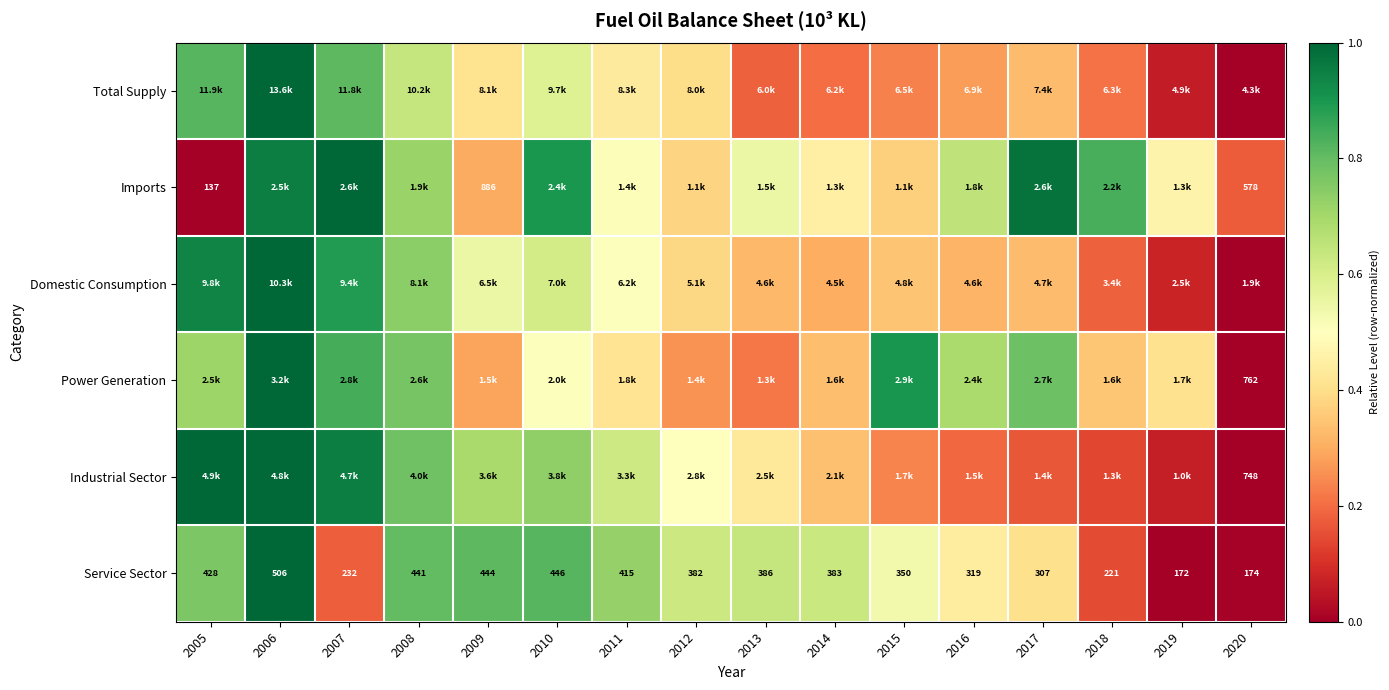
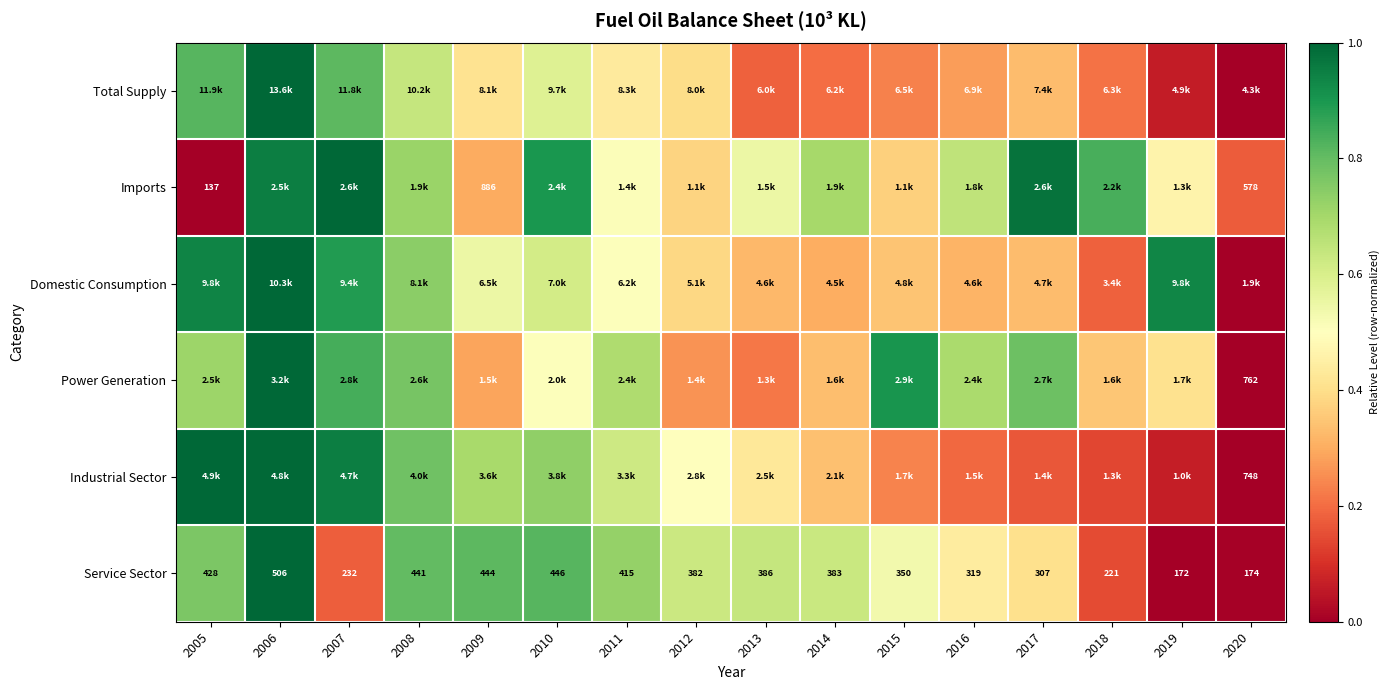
Imports, 2014: 1.3k -> 1.9k
Domestic Consumption, 2019: 2.5k -> 9.8k
Power Generation, 2011: 1.8k -> 2.4k
